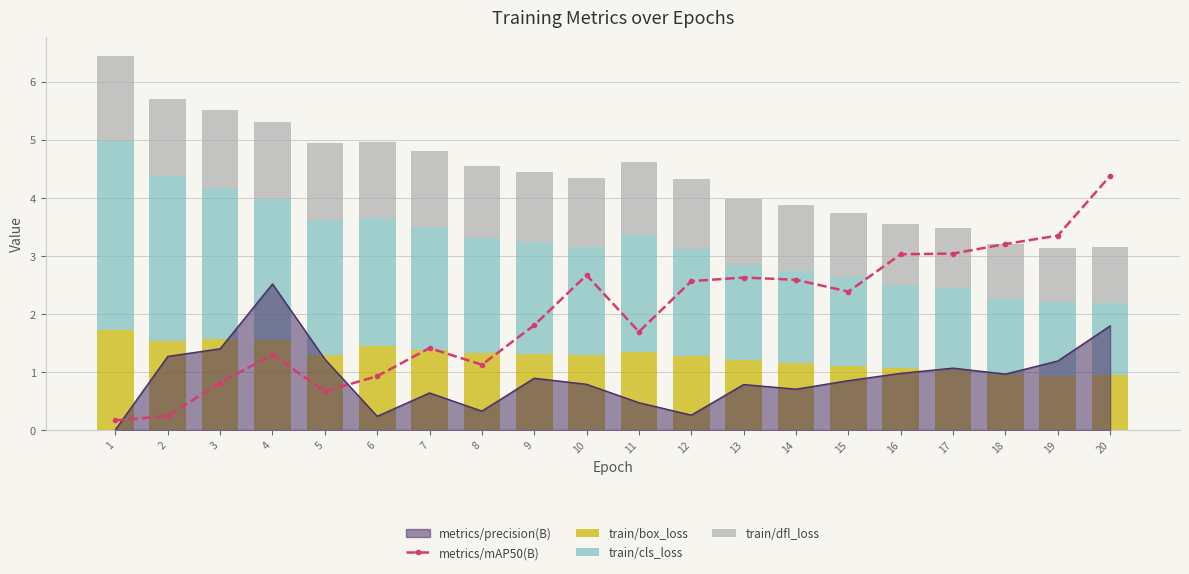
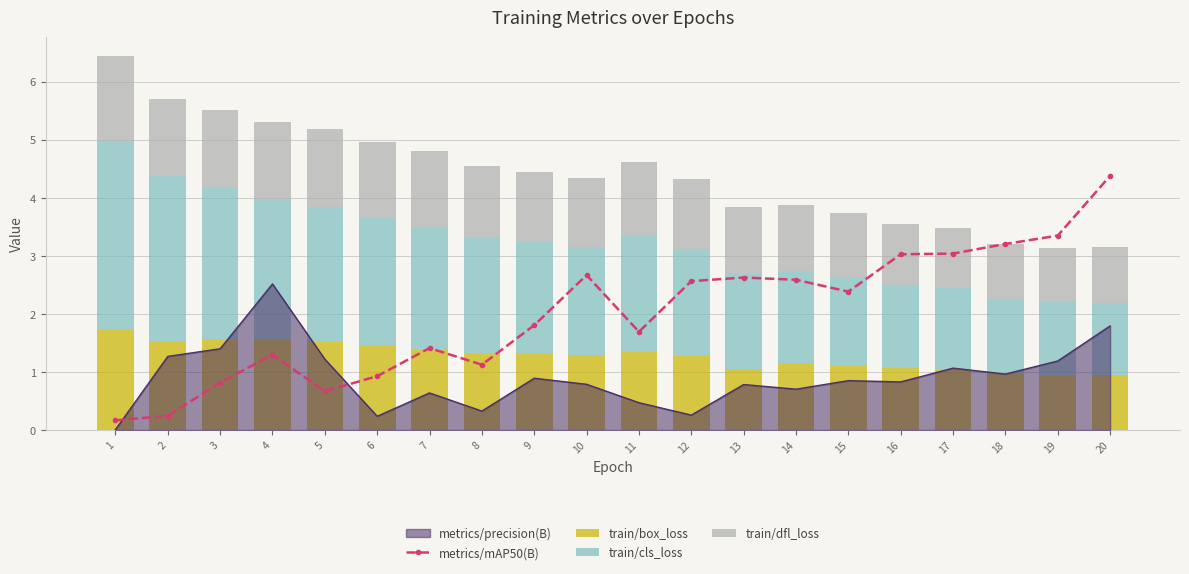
train/box_loss, 5: 1.3 -> 1.5
train/box_loss, 13: 1.2 -> 1.1
metrics/precision(B), 16: 1.0 -> 0.8
